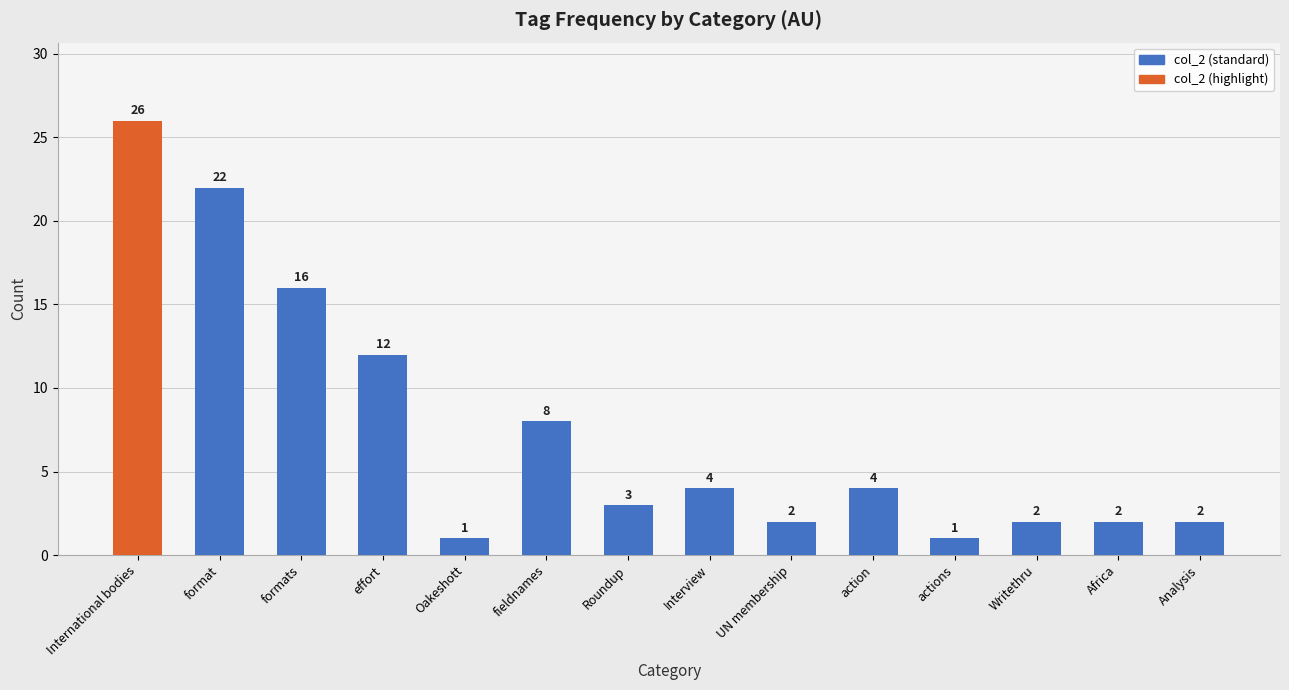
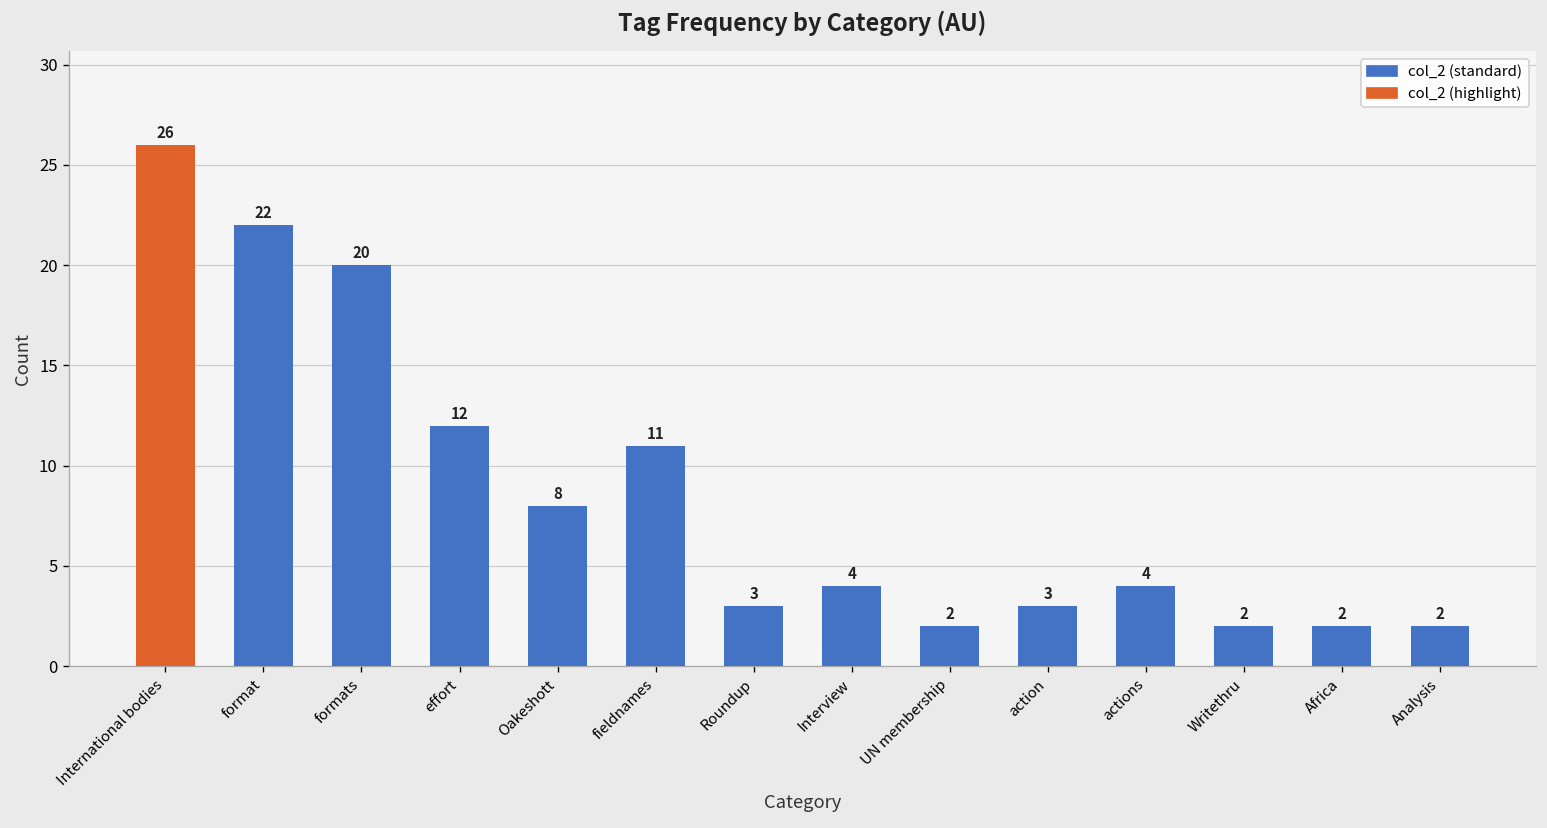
formats: 16 -> 20
Oakeshott: 1 -> 8
fieldnames: 8 -> 11
action: 4 -> 3
actions: 1 -> 4
